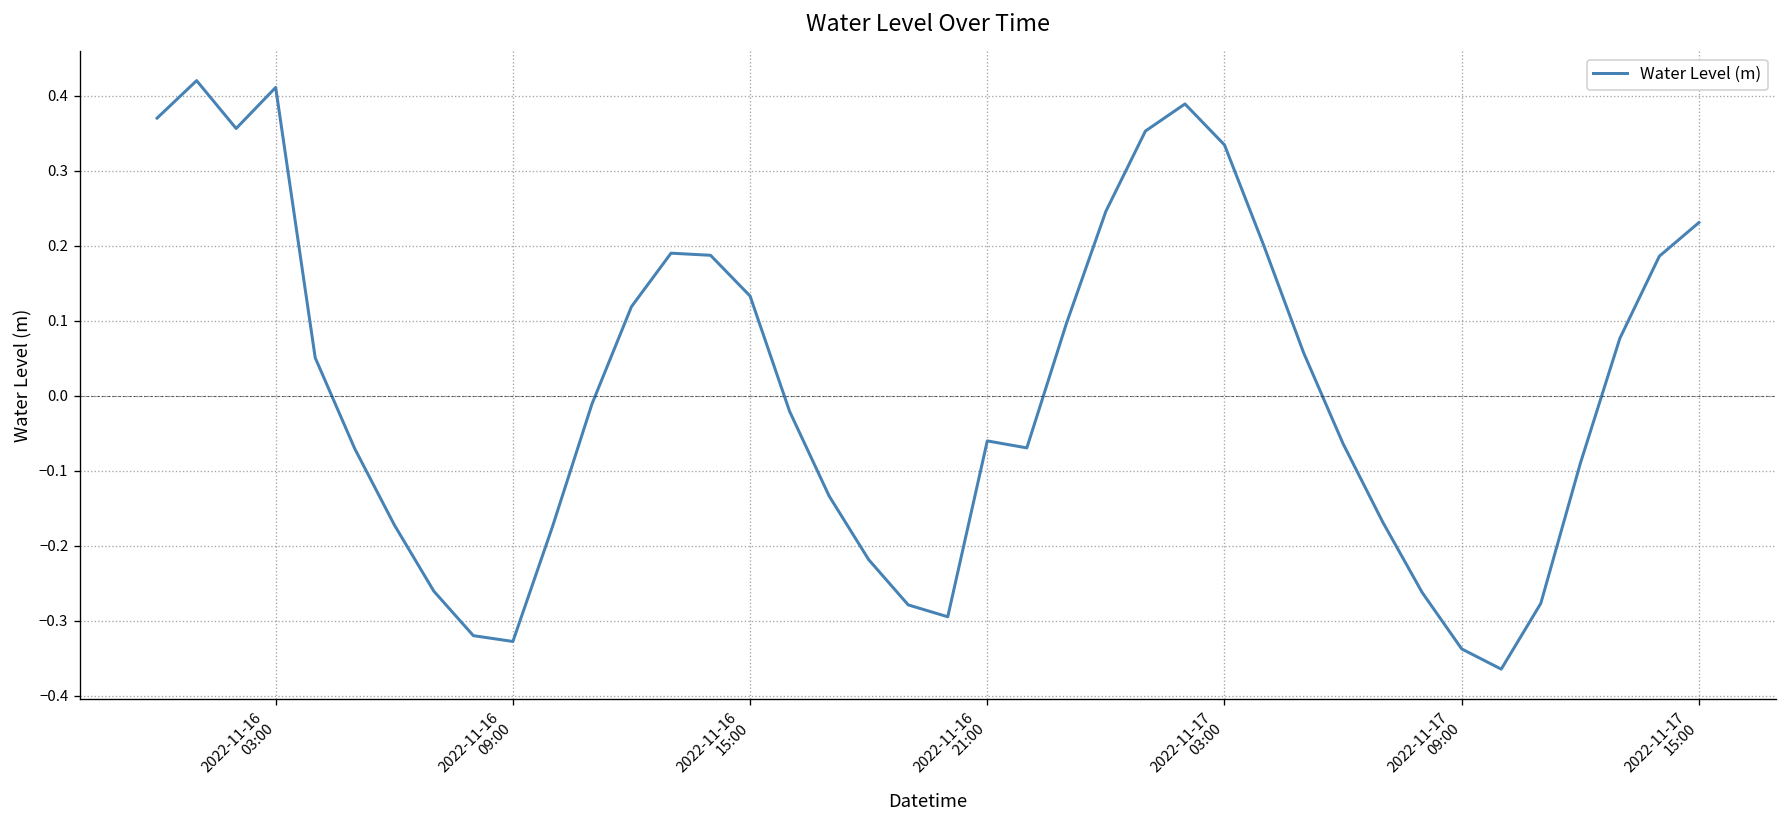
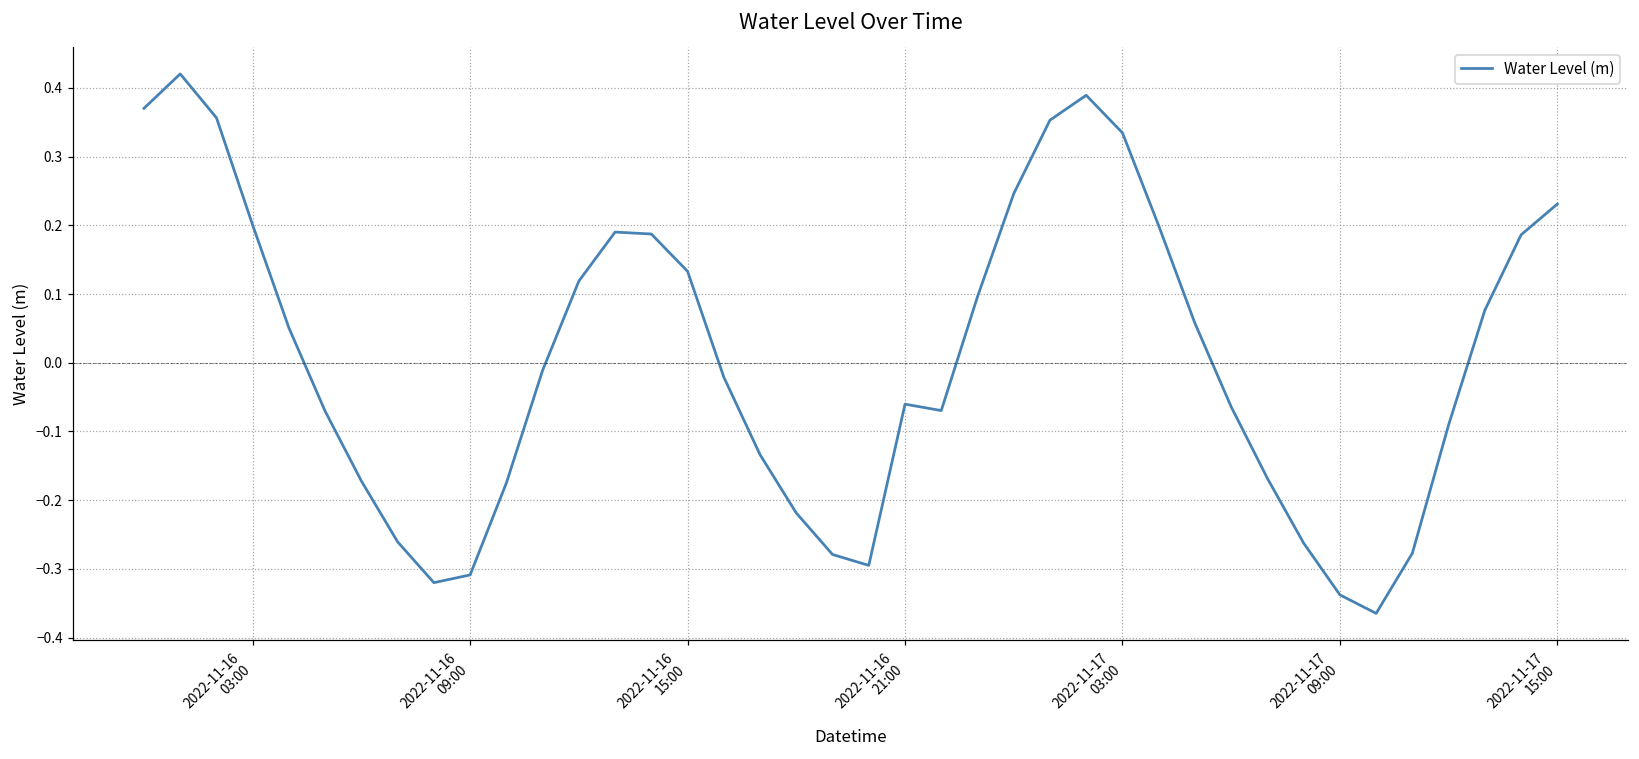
2022-11-16 03:00: 0.41 -> 0.20
2022-11-16 09:00: -0.33 -> -0.31
